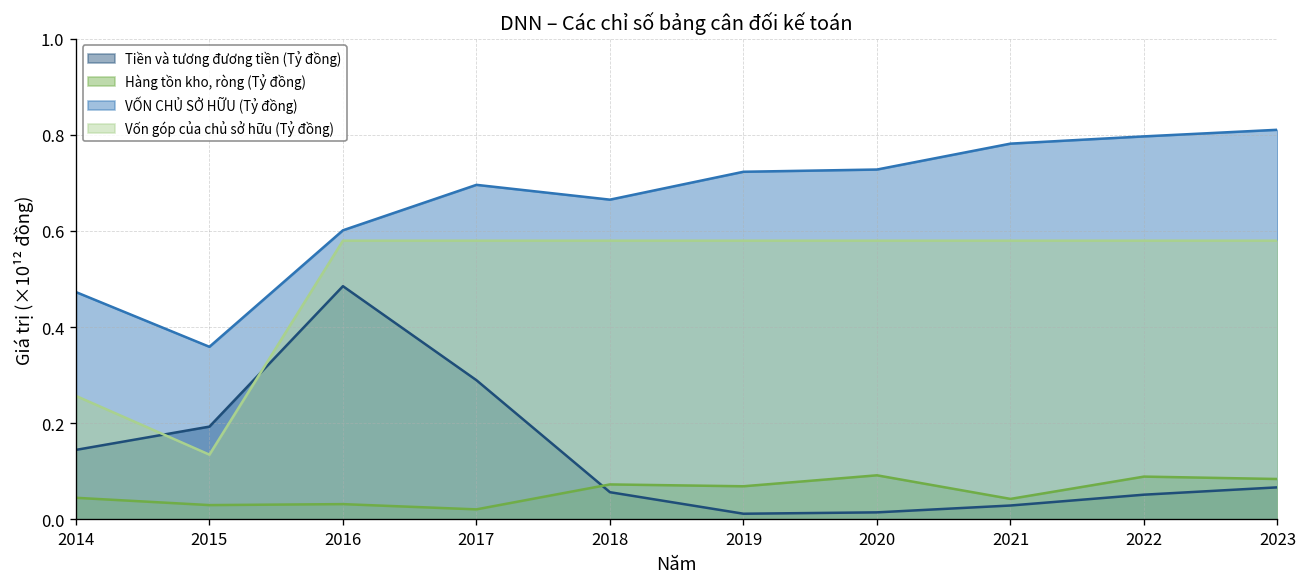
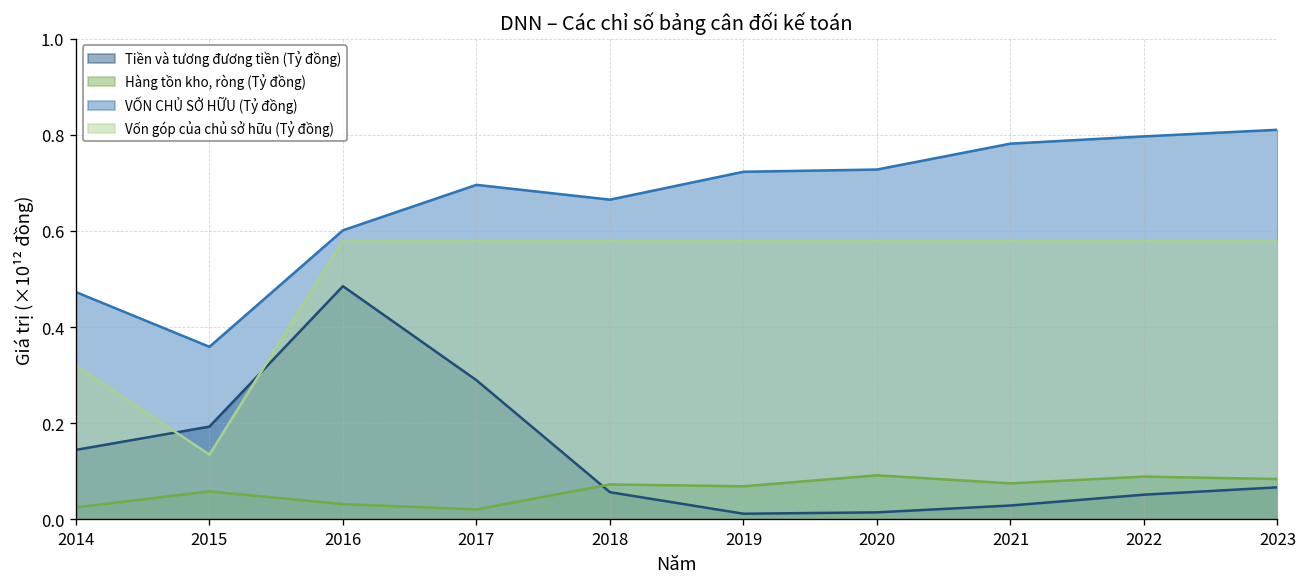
Hàng tồn kho, ròng (Tỷ đồng), 2014: 0.05 -> 0.03
Vốn góp của chủ sở hữu (Tỷ đồng), 2014: 0.26 -> 0.32
Hàng tồn kho, ròng (Tỷ đồng), 2015: 0.03 -> 0.06
Hàng tồn kho, ròng (Tỷ đồng), 2021: 0.04 -> 0.08
